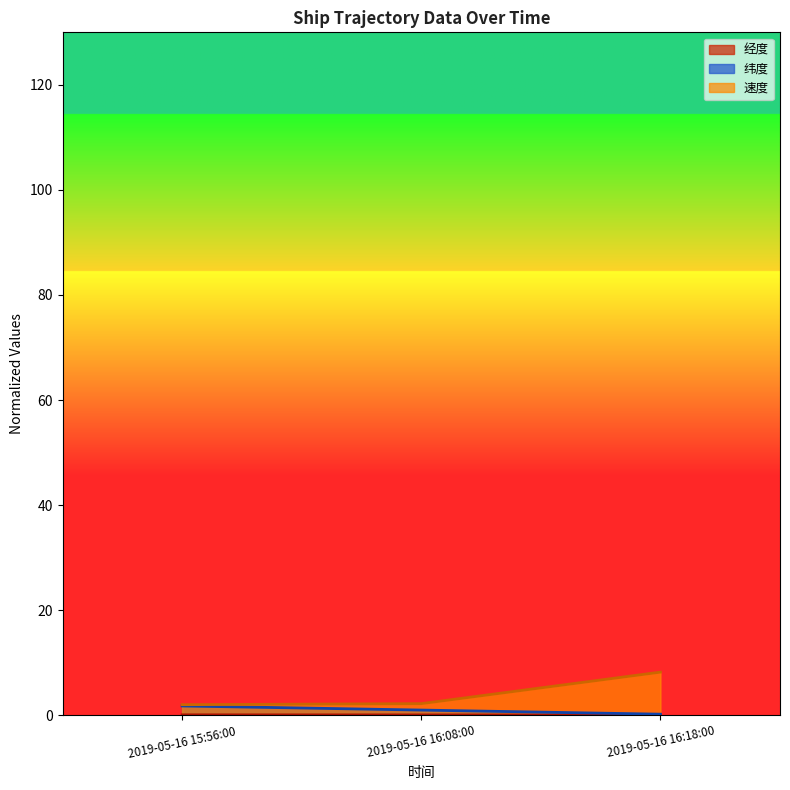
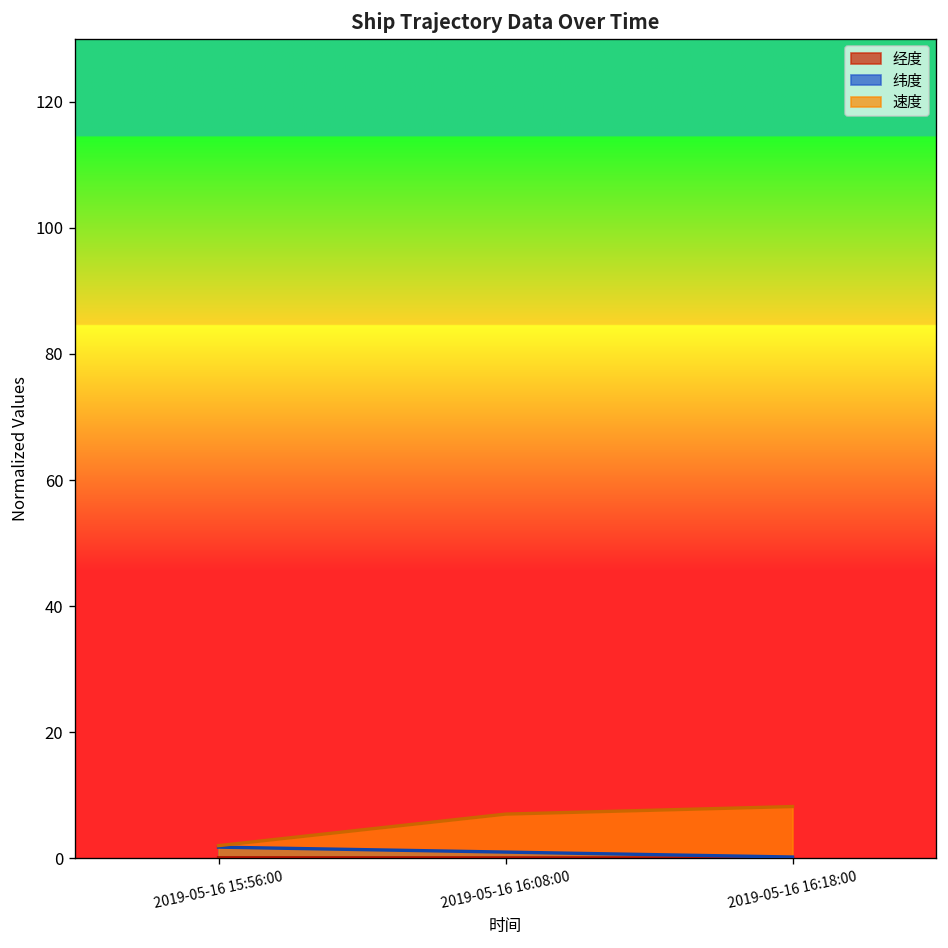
速度, 2019-05-16 16:08:00: 2 -> 7
